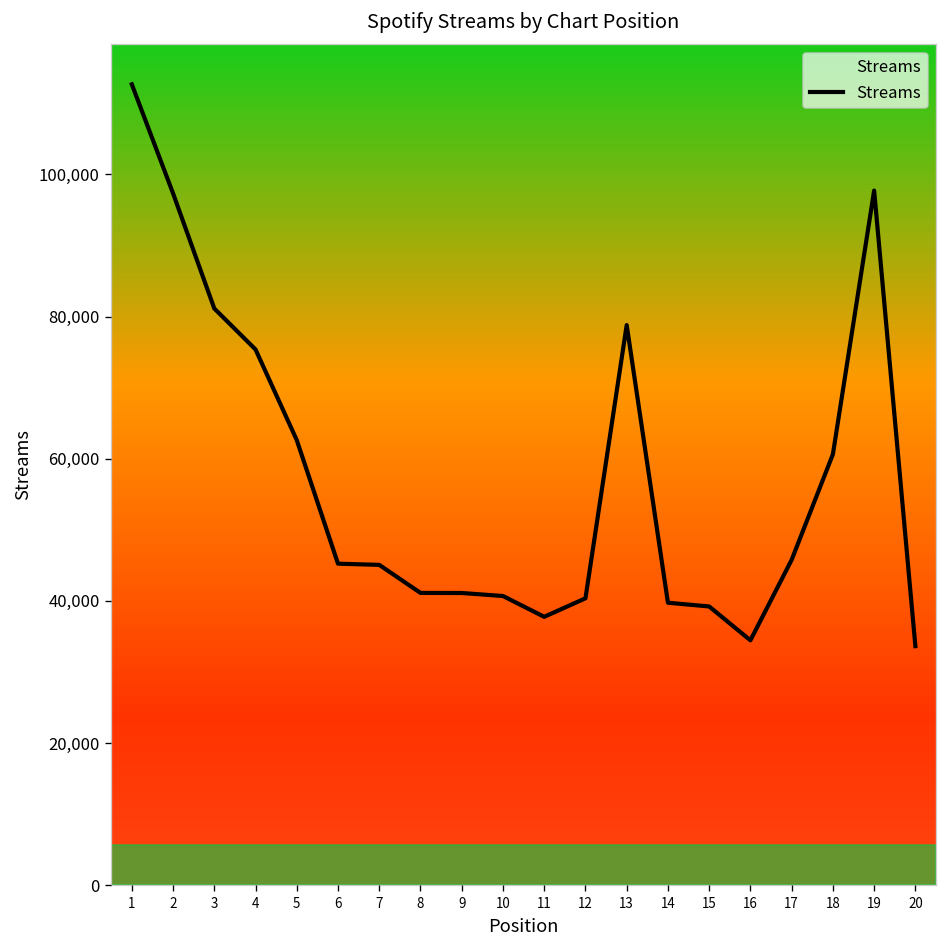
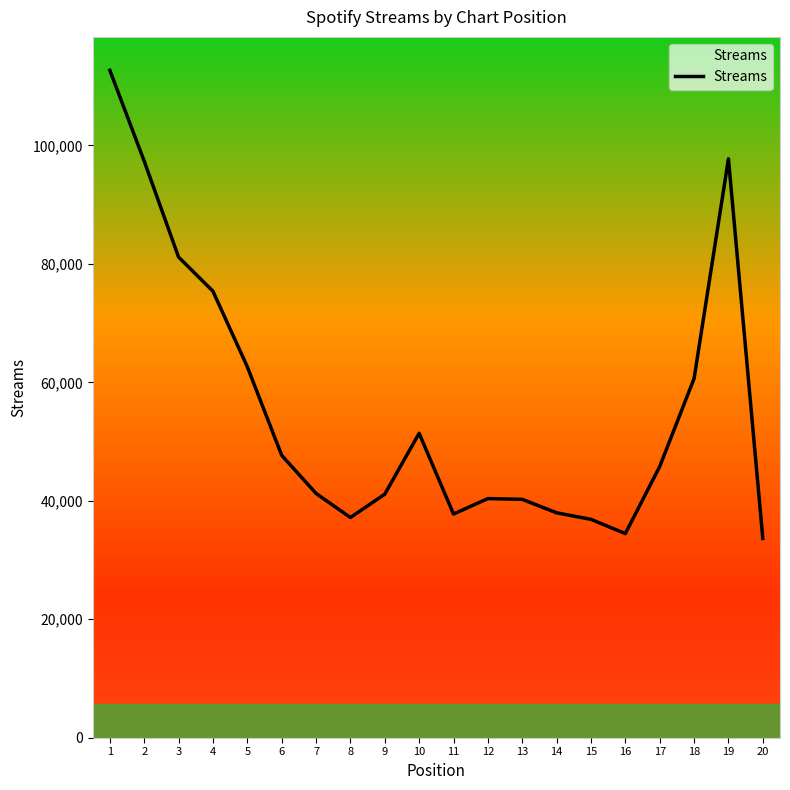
6: 45,000 -> 48,000
7: 45,000 -> 41,000
8: 41,000 -> 37,000
10: 41,000 -> 51,000
13: 79,000 -> 40,000
14: 40,000 -> 38,000
15: 39,000 -> 37,000
